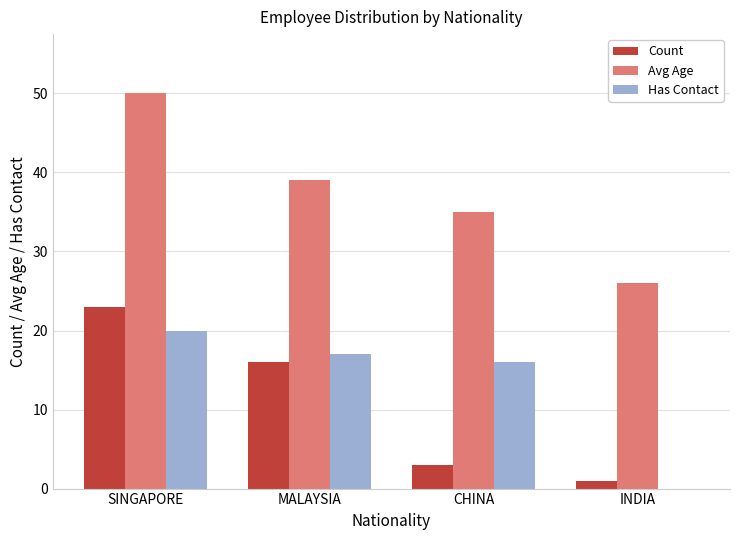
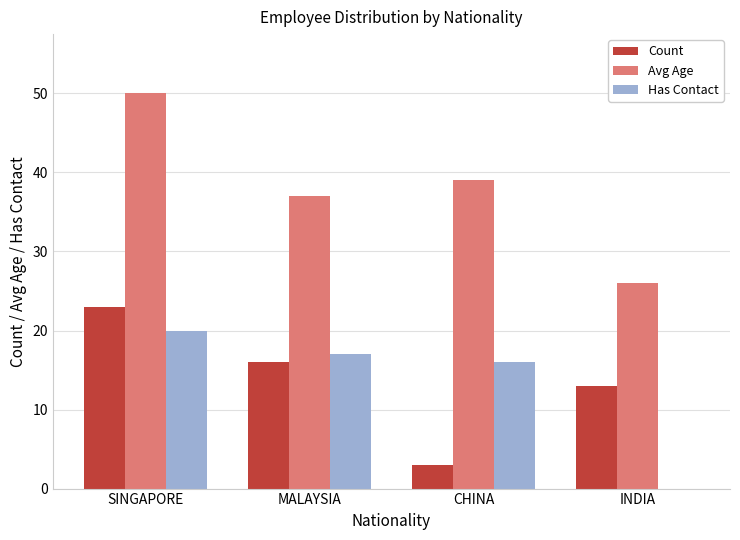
Avg Age, MALAYSIA: 39 -> 37
Avg Age, CHINA: 35 -> 39
Count, INDIA: 1 -> 13
